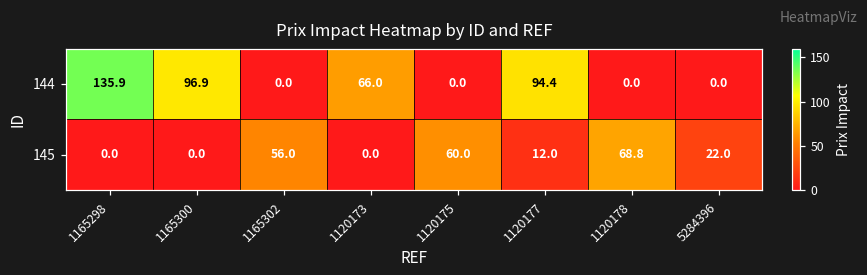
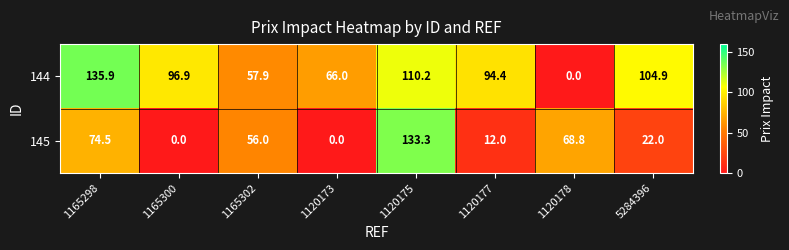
144, 1165302: 0.0 -> 57.9
144, 1120175: 0.0 -> 110.2
144, 5284396: 0.0 -> 104.9
145, 1165298: 0.0 -> 74.5
145, 1120175: 60.0 -> 133.3
